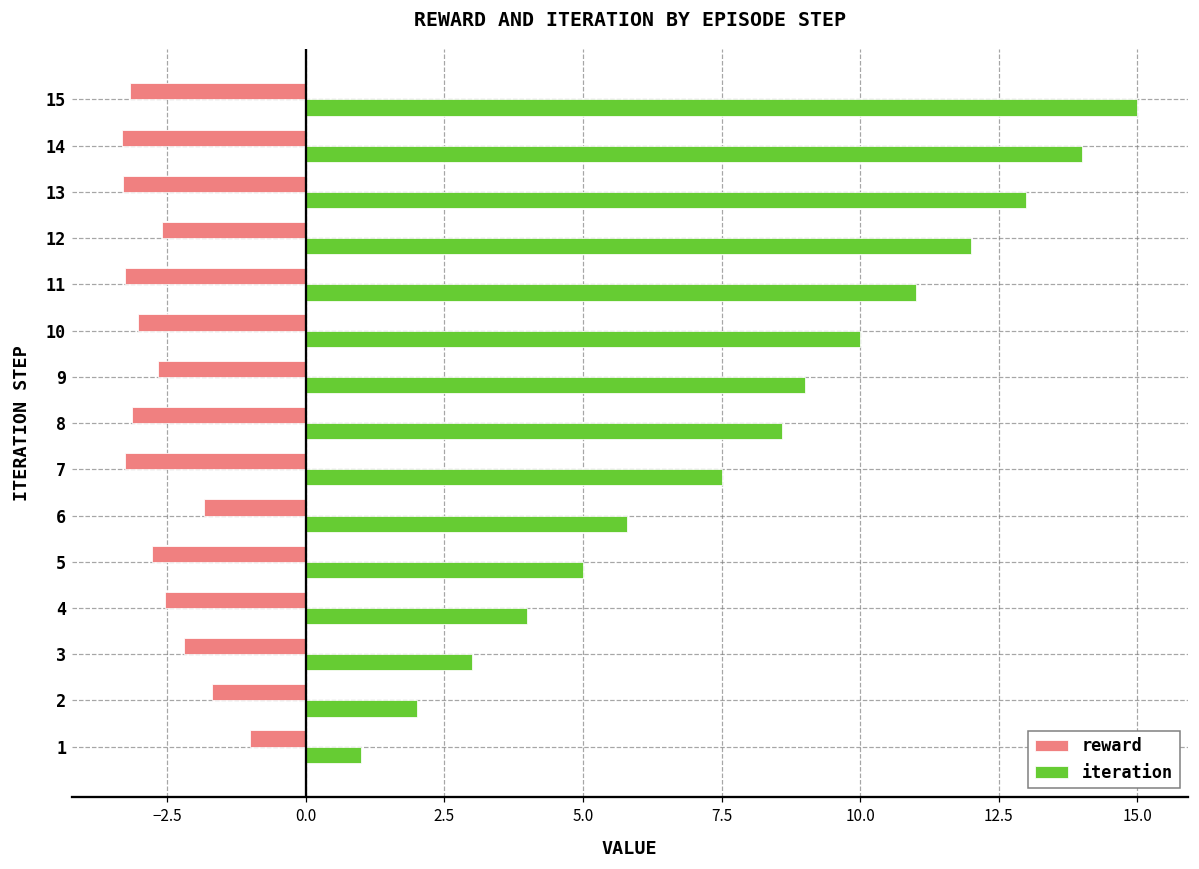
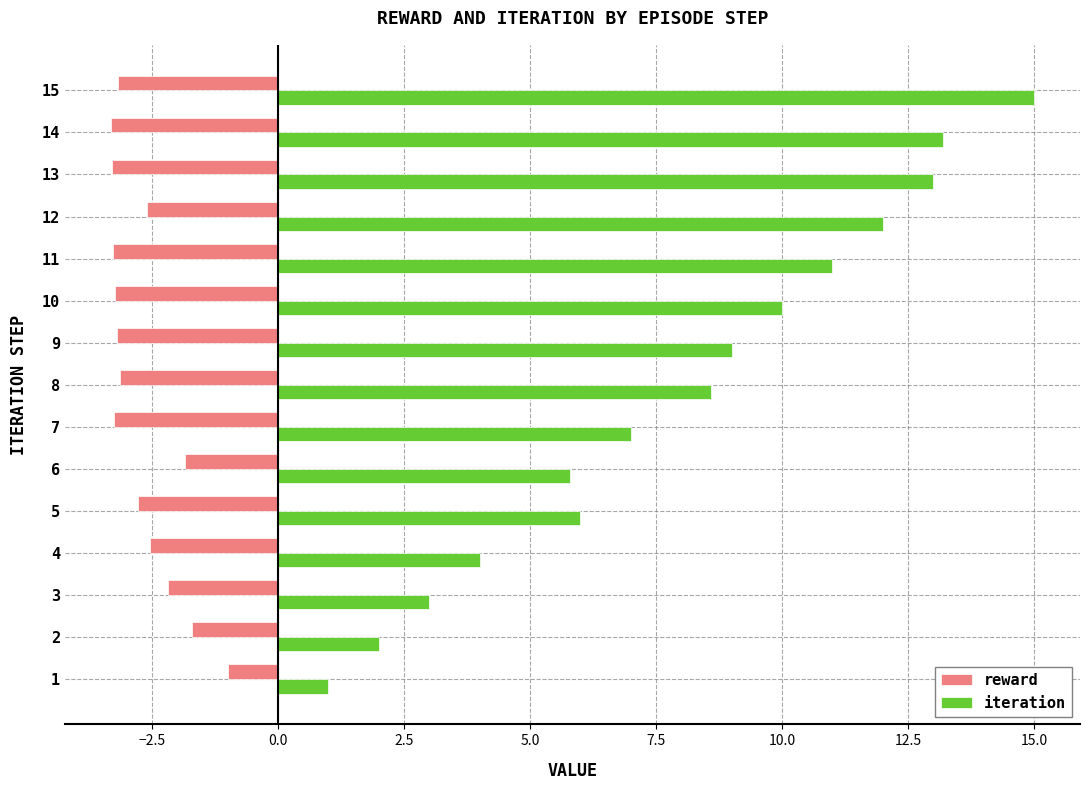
iteration, 14: 14.0 -> 13.2
reward, 10: -3.0 -> -3.2
reward, 9: -2.7 -> -3.2
iteration, 7: 7.5 -> 7.0
iteration, 5: 5 -> 6
